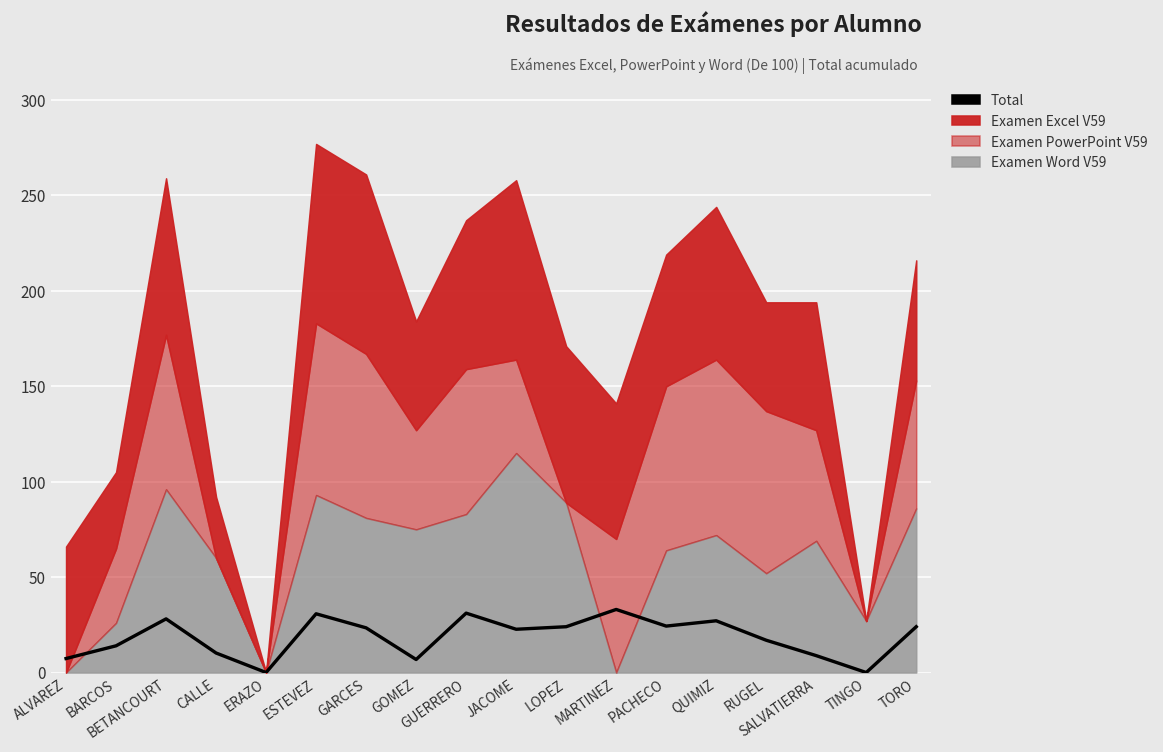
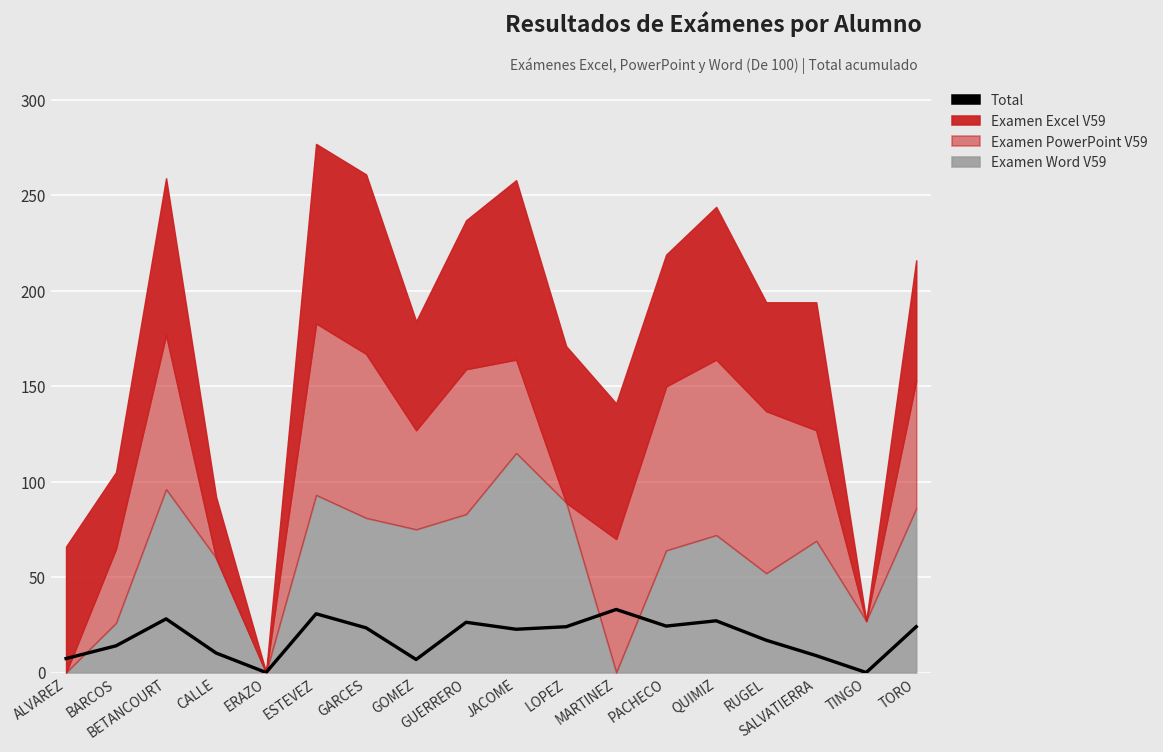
Total, GUERRERO: 31 -> 26
